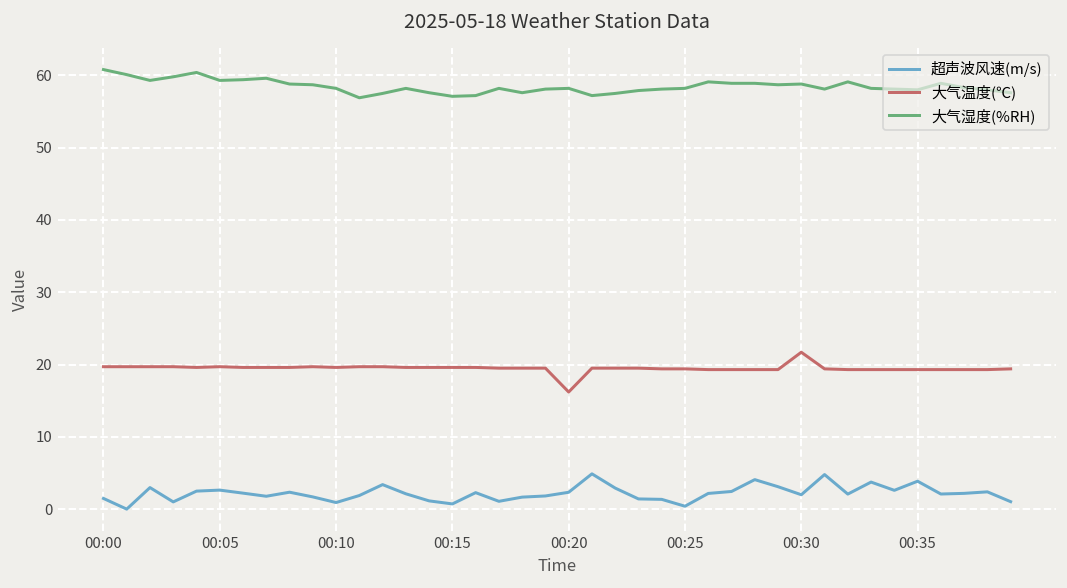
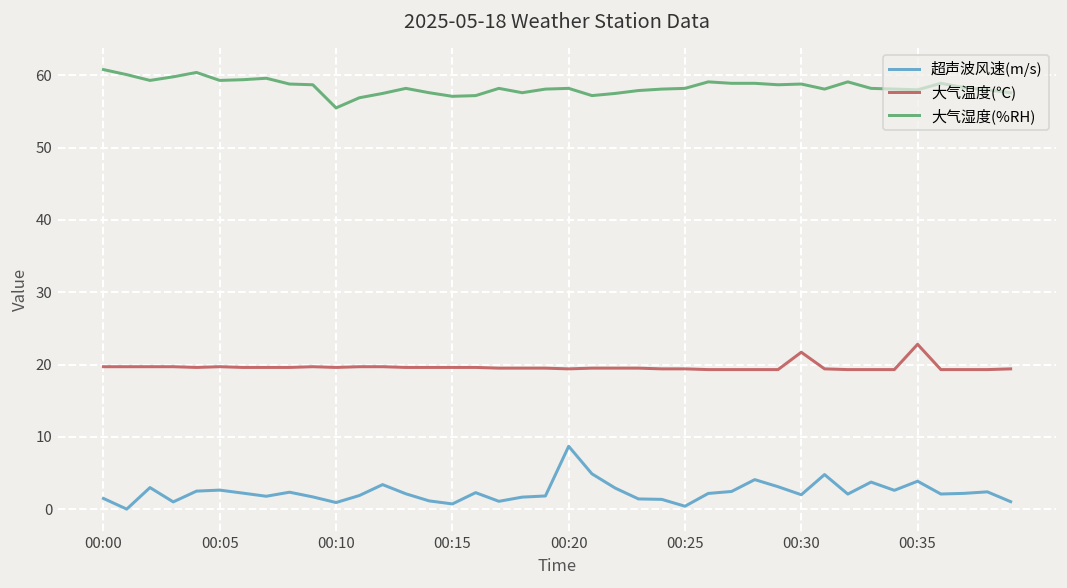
大气湿度(%RH), 00:10: 58 -> 56
超声波风速(m/s), 00:20: 2 -> 9
大气温度(℃), 00:20: 16 -> 19
大气温度(℃), 00:35: 19 -> 23
